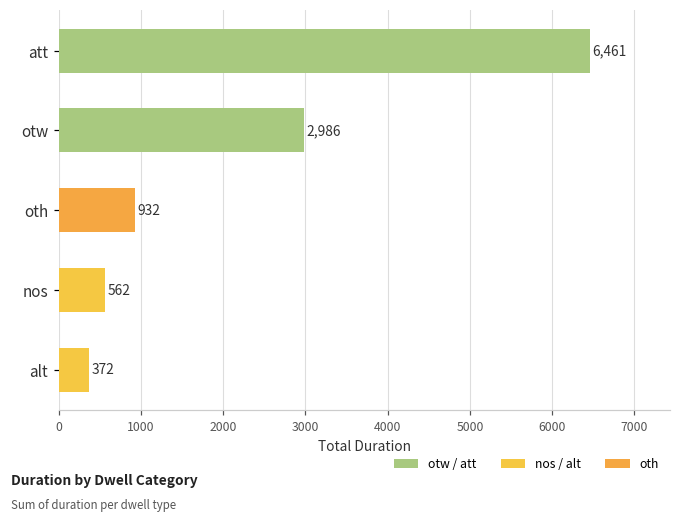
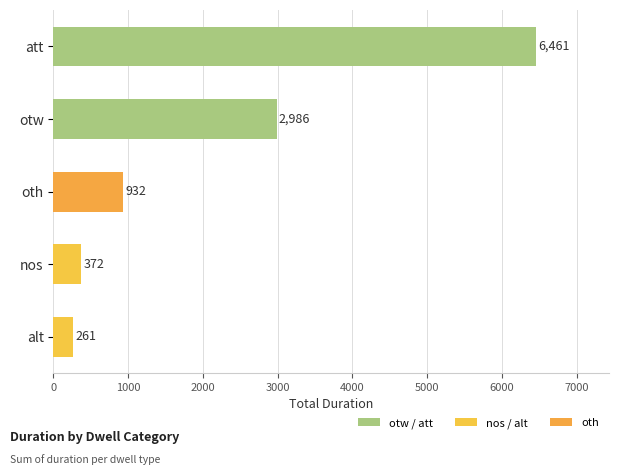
nos: 562 -> 372
alt: 372 -> 261
